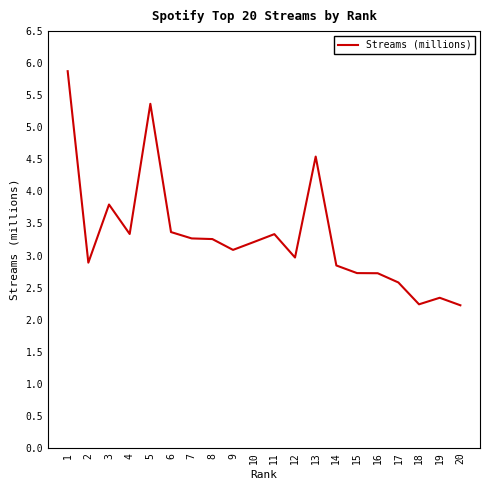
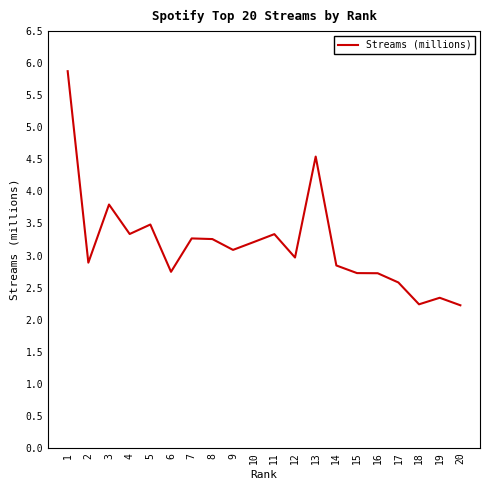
5: 5.4 -> 3.5
6: 3.4 -> 2.7
